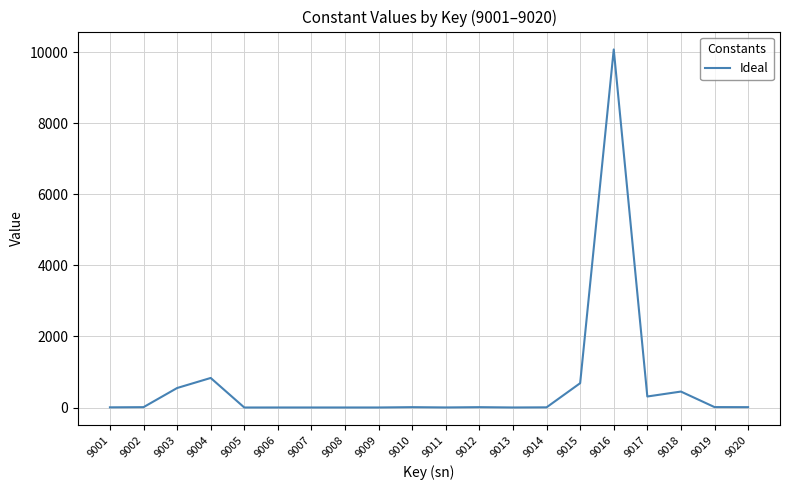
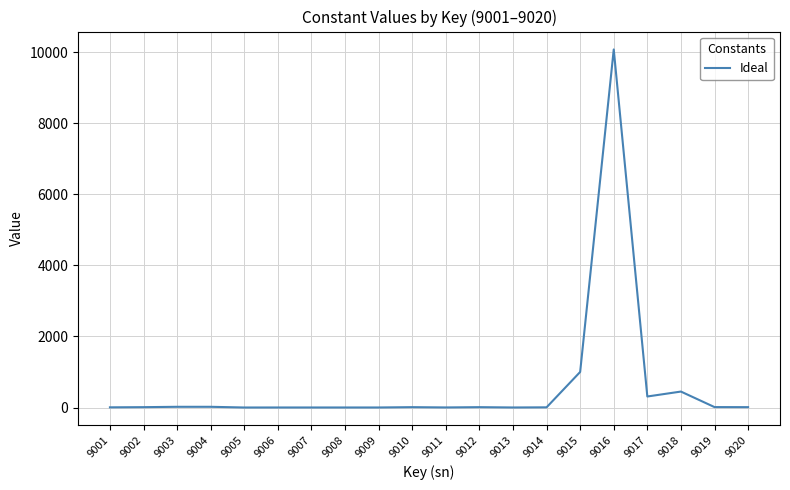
9003: 500 -> 0
9004: 800 -> 0
9015: 700 -> 1000
